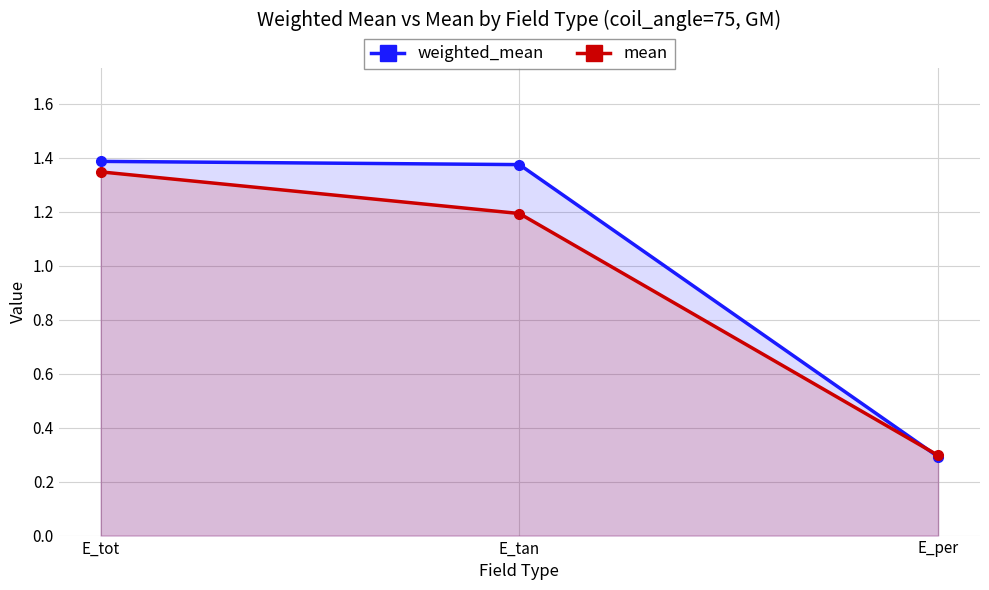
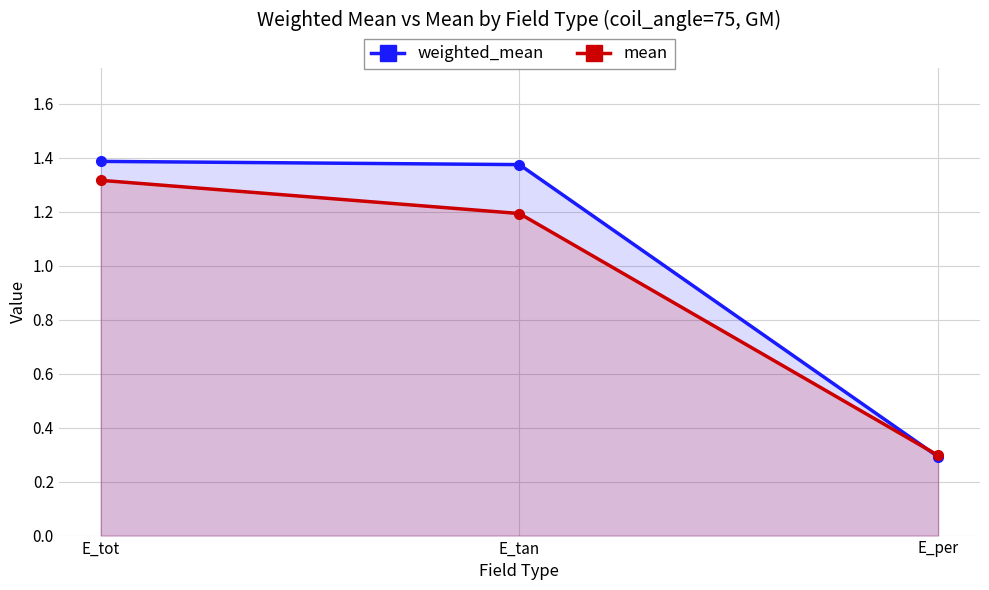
mean, E_tot: 1.35 -> 1.32
